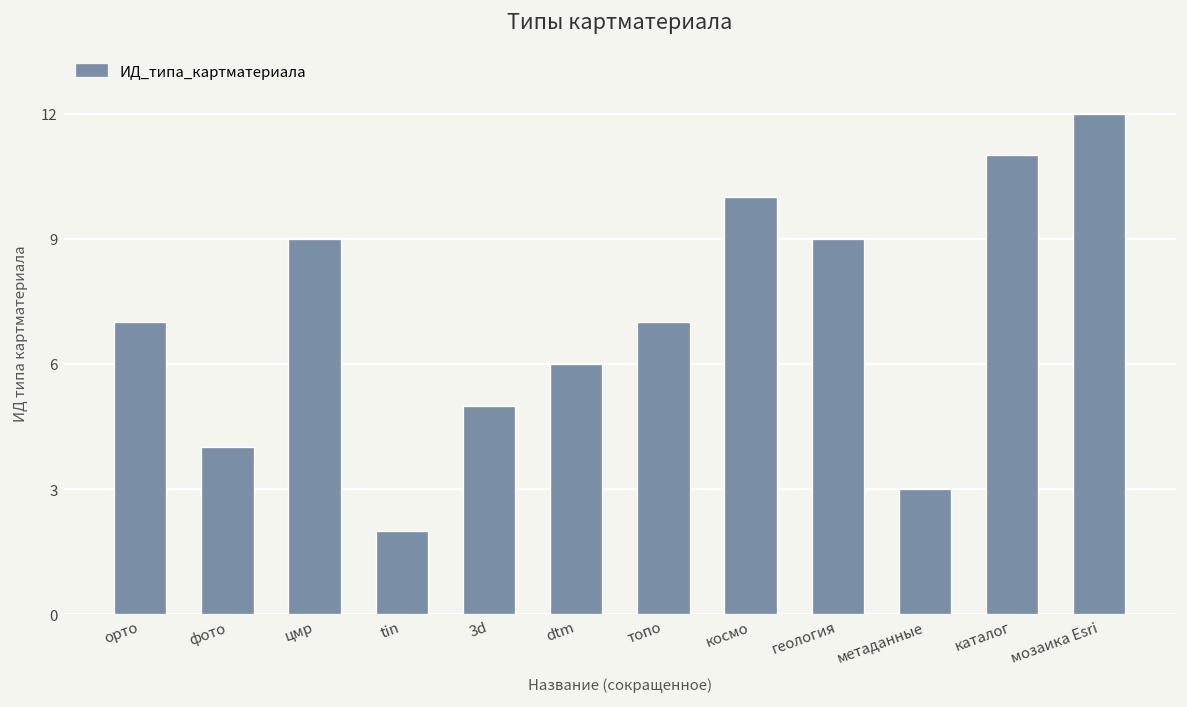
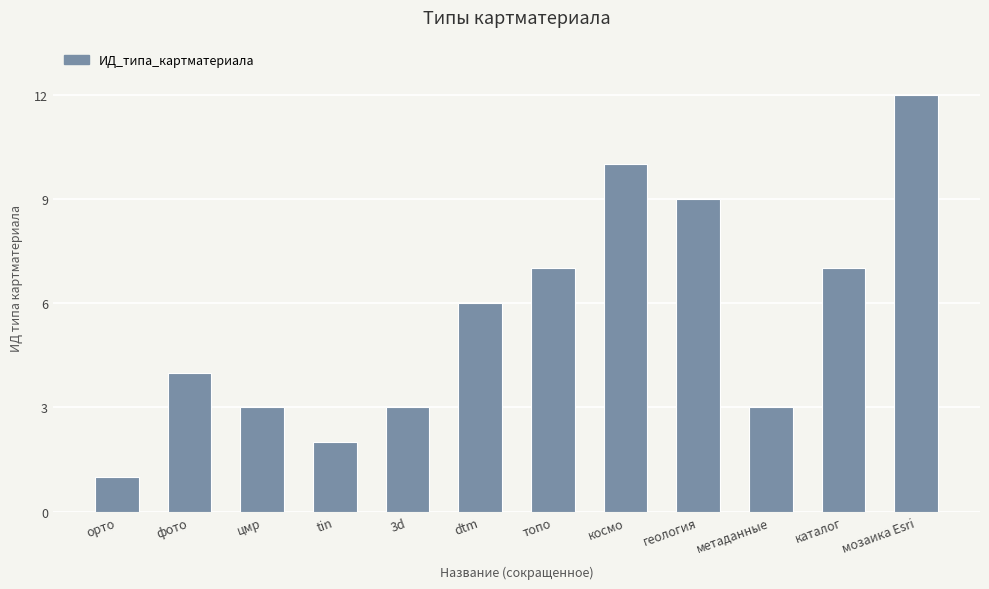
орто: 7 -> 1
цмр: 9 -> 3
3d: 5 -> 3
каталог: 11 -> 7
